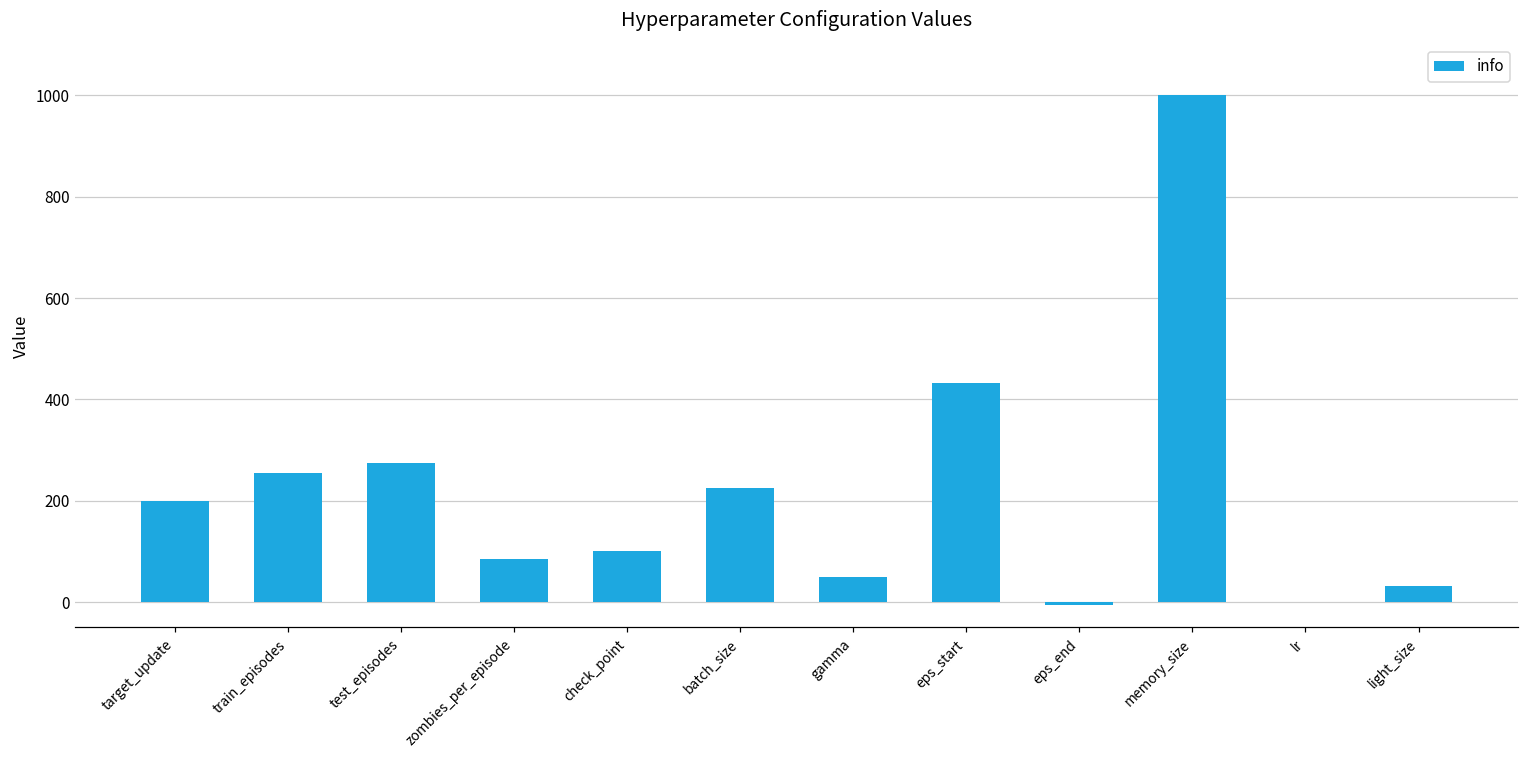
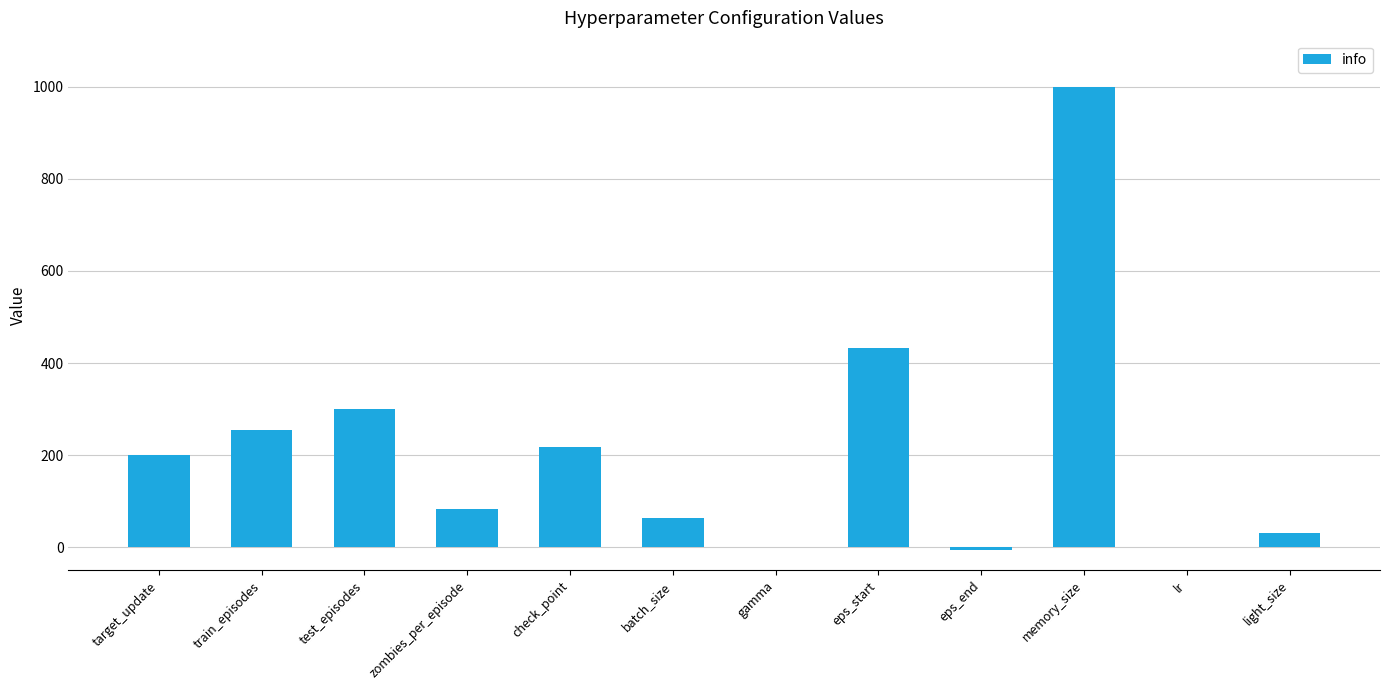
test_episodes: 280 -> 300
check_point: 100 -> 220
batch_size: 230 -> 60
gamma: 50 -> 0
